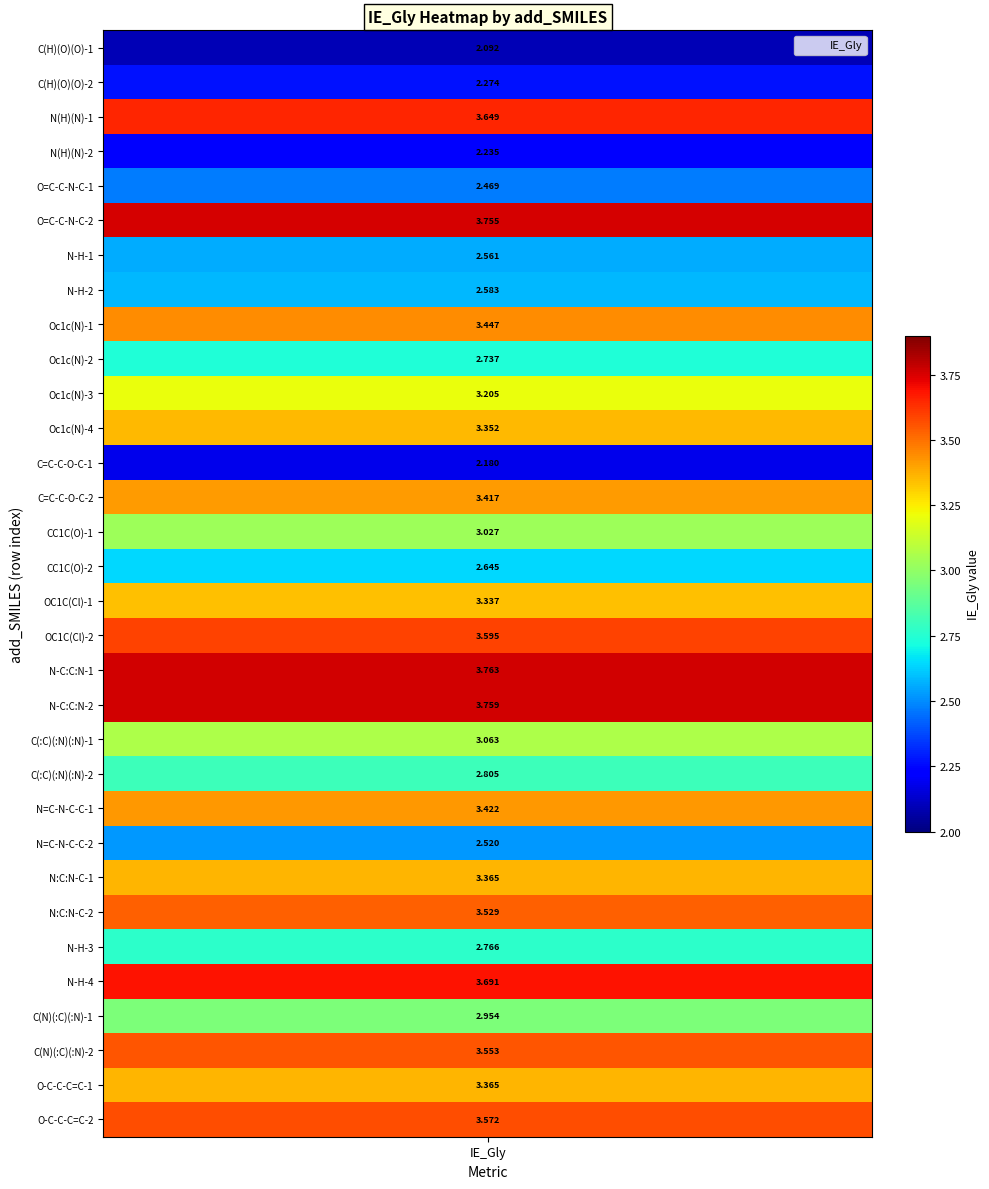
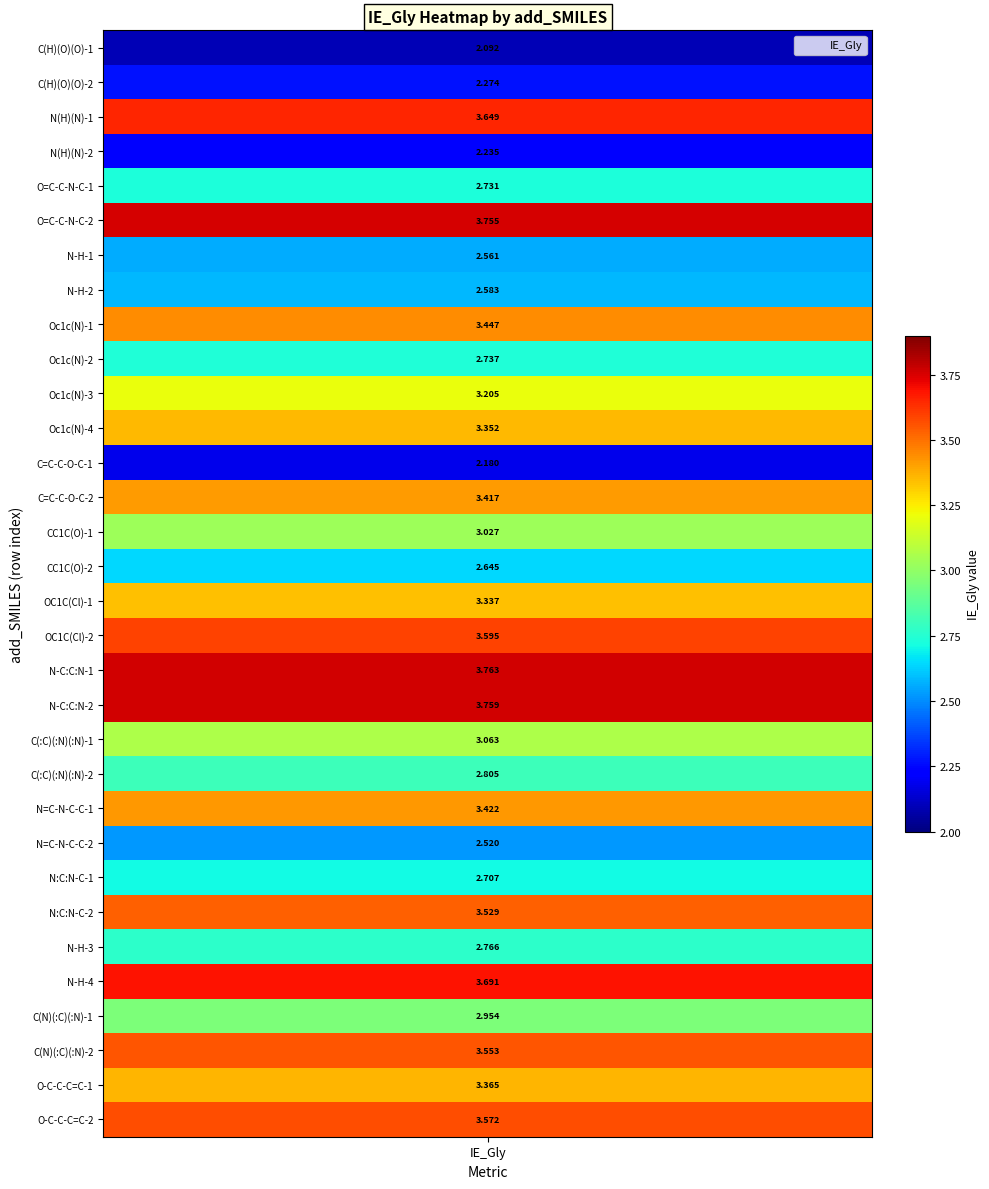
O=C-C-N-C-1, IE_Gly: 2.469 -> 2.731
N:C:N-C-1, IE_Gly: 3.365 -> 2.707
